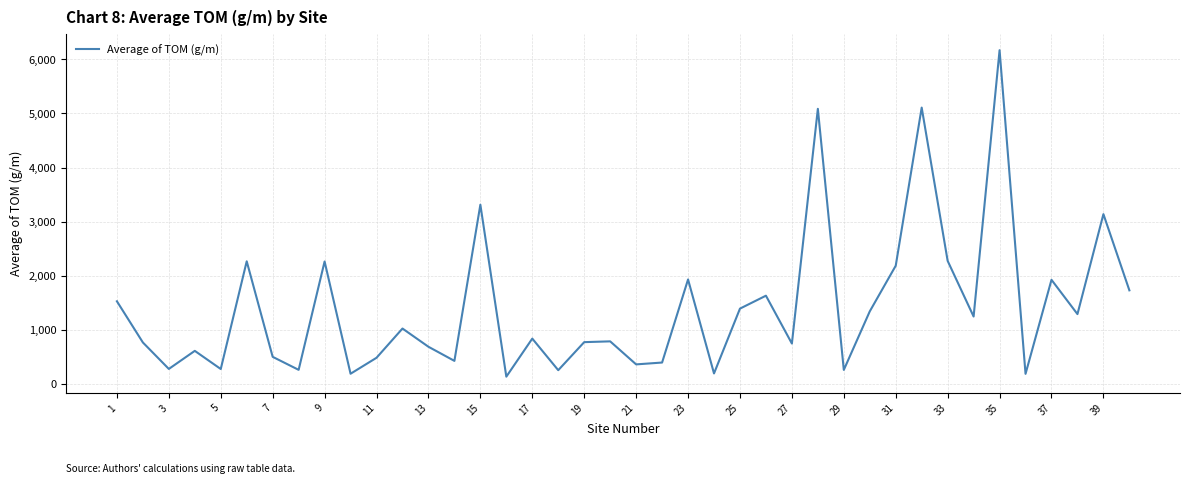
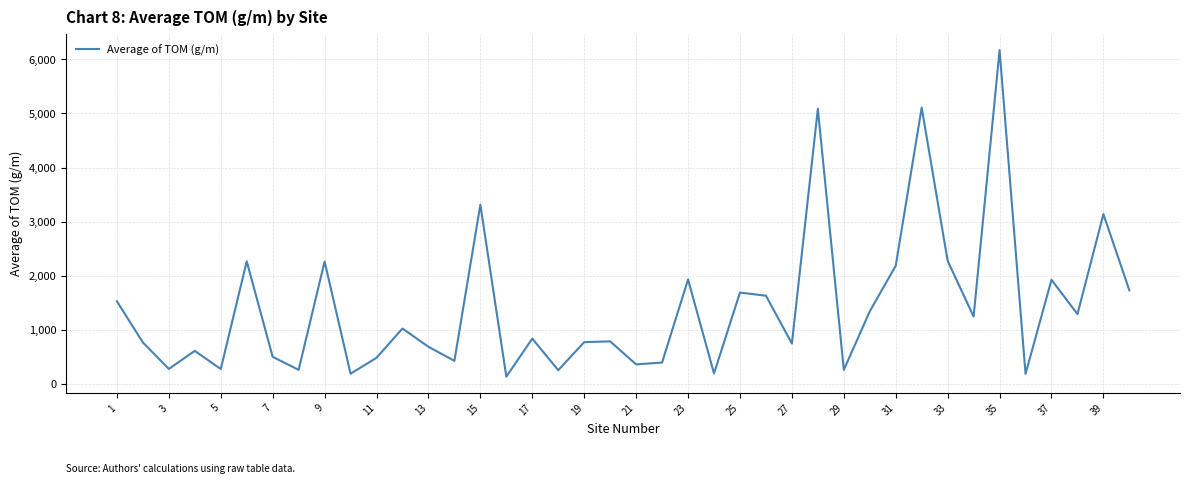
25: 1,400 -> 1,700
